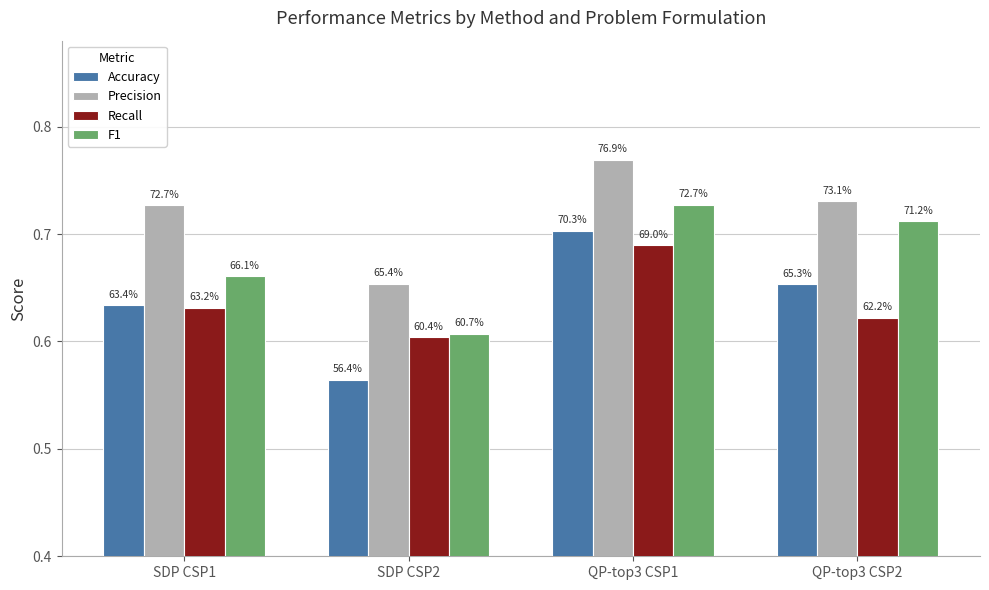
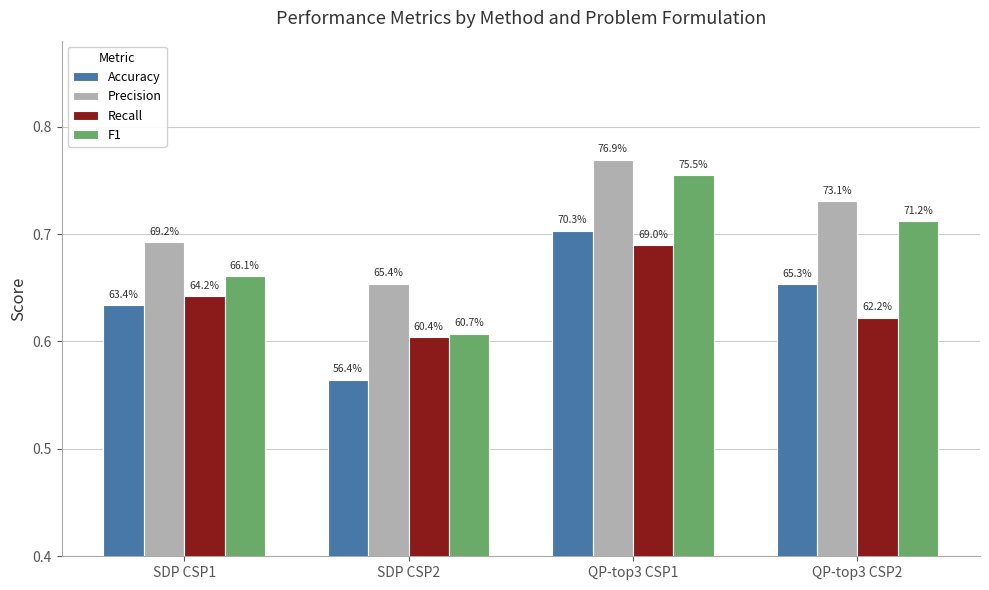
Precision, SDP CSP1: 72.7% -> 69.2%
Recall, SDP CSP1: 63.2% -> 64.2%
F1, QP-top3 CSP1: 72.7% -> 75.5%
